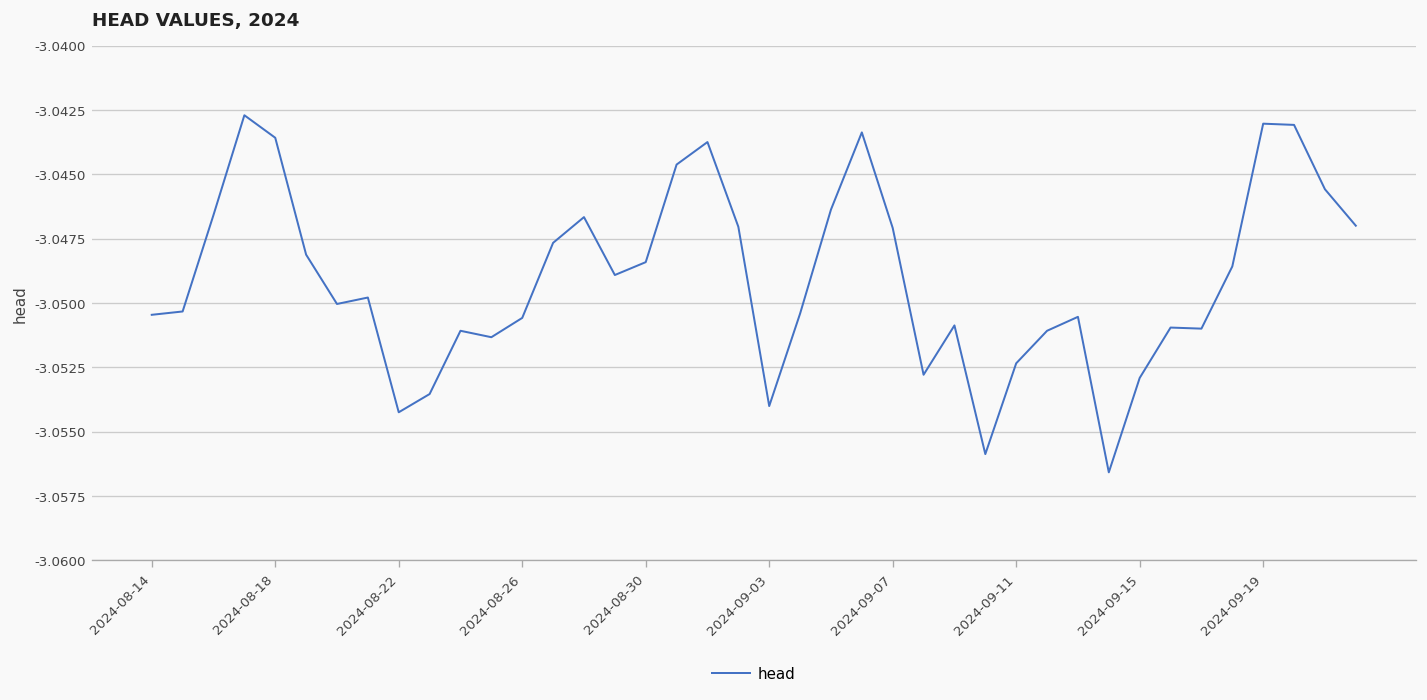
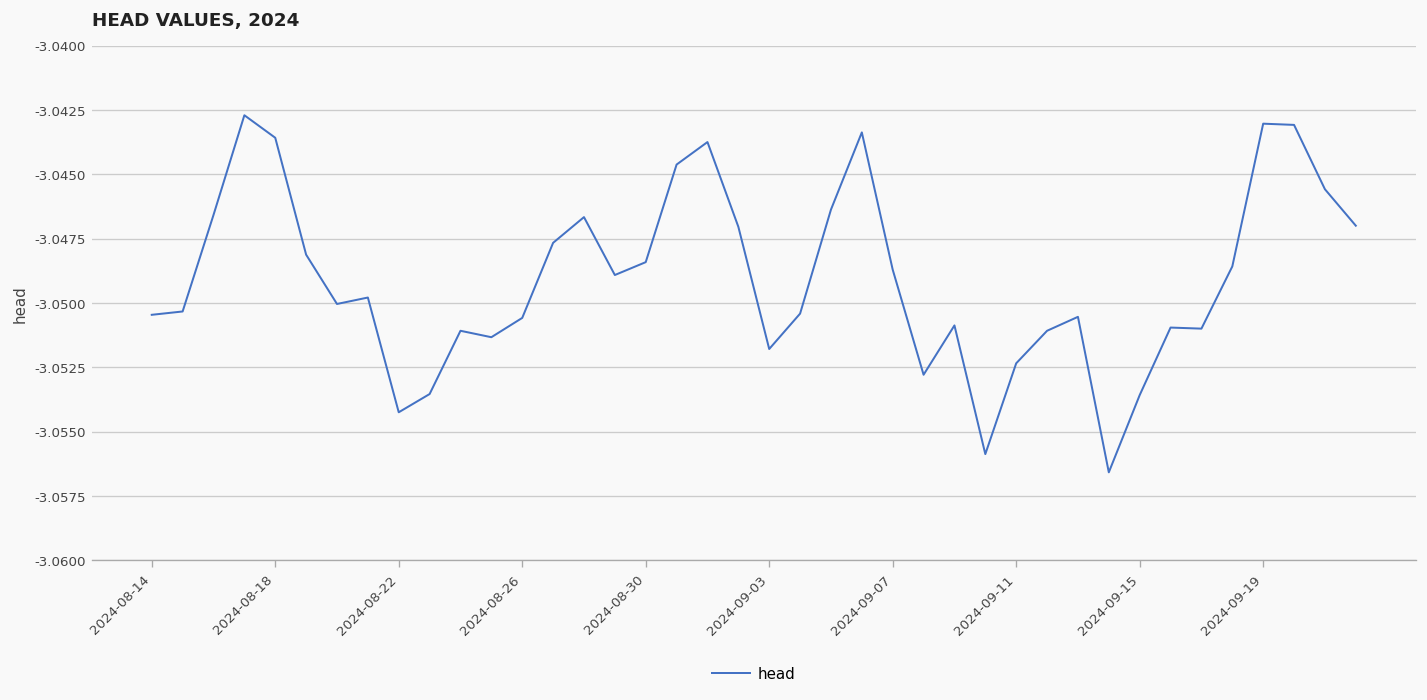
2024-09-03: -3.0540 -> -3.0518
2024-09-07: -3.0471 -> -3.0487
2024-09-15: -3.0529 -> -3.0536
